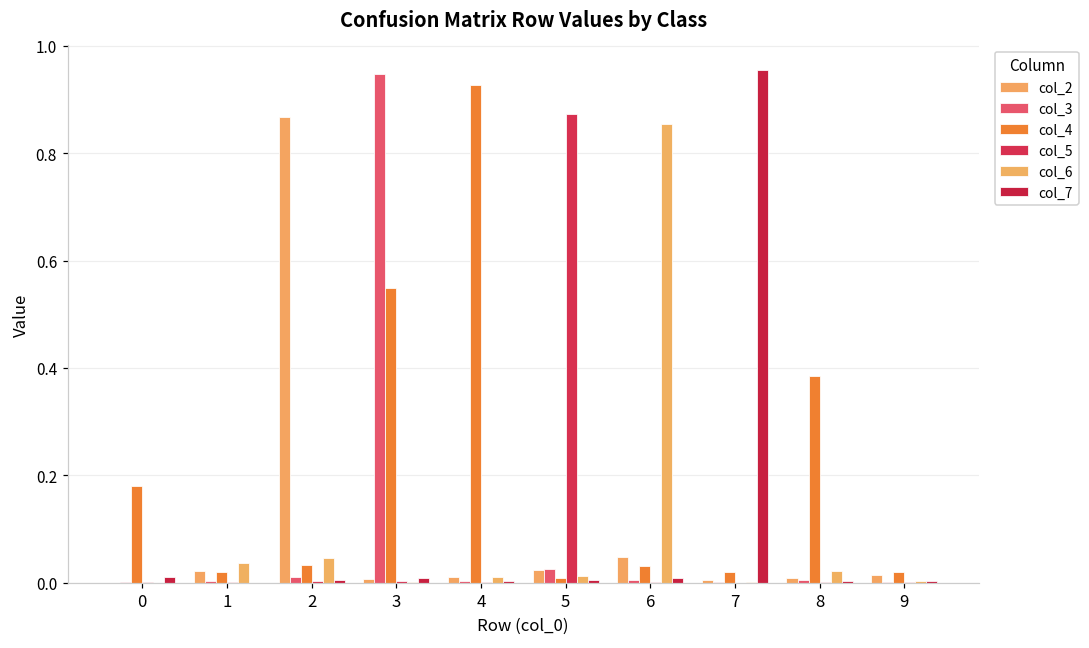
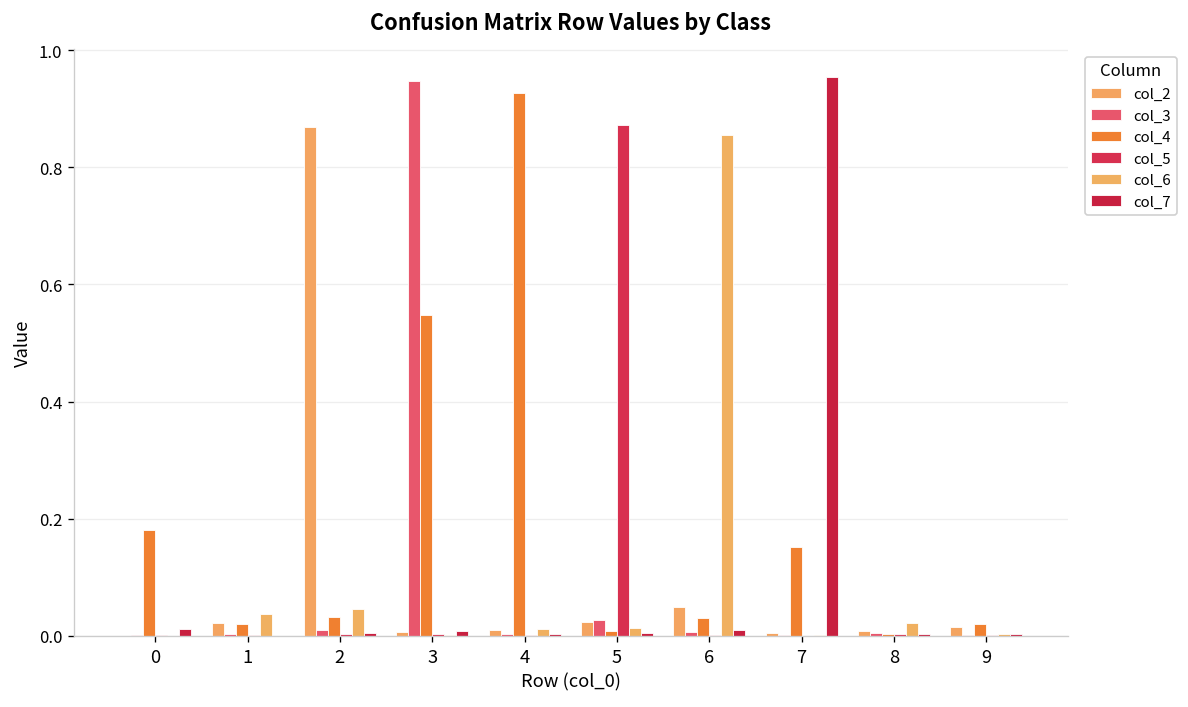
col_4, 7: 0.02 -> 0.15
col_4, 8: 0.38 -> 0.00
